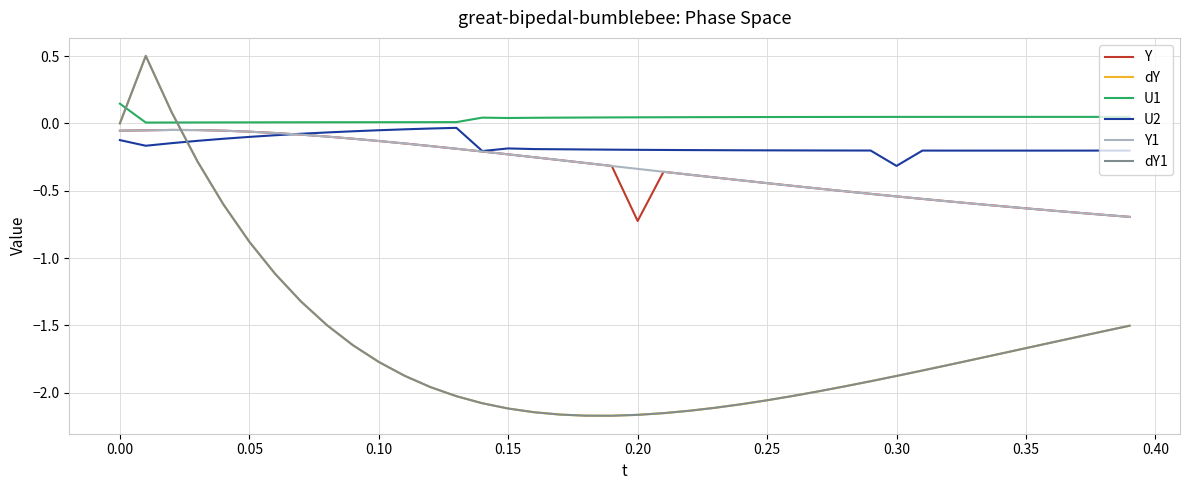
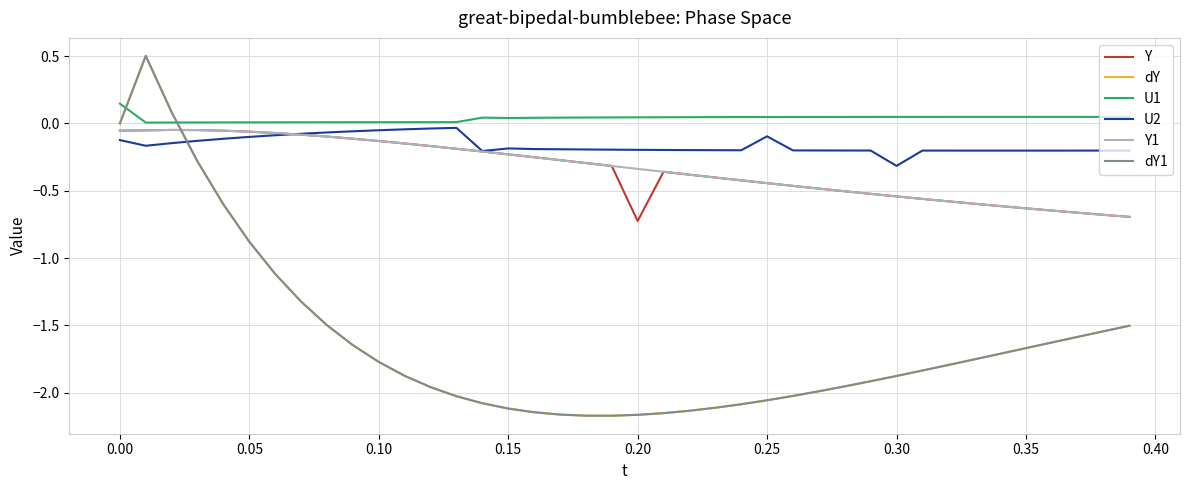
U2, 0.25: -0.20 -> -0.10
